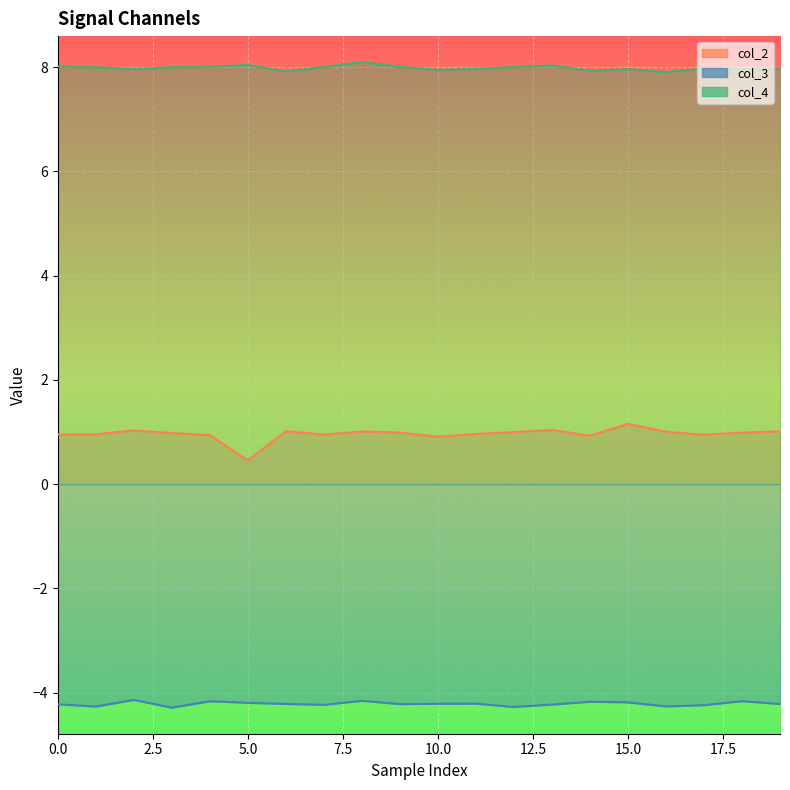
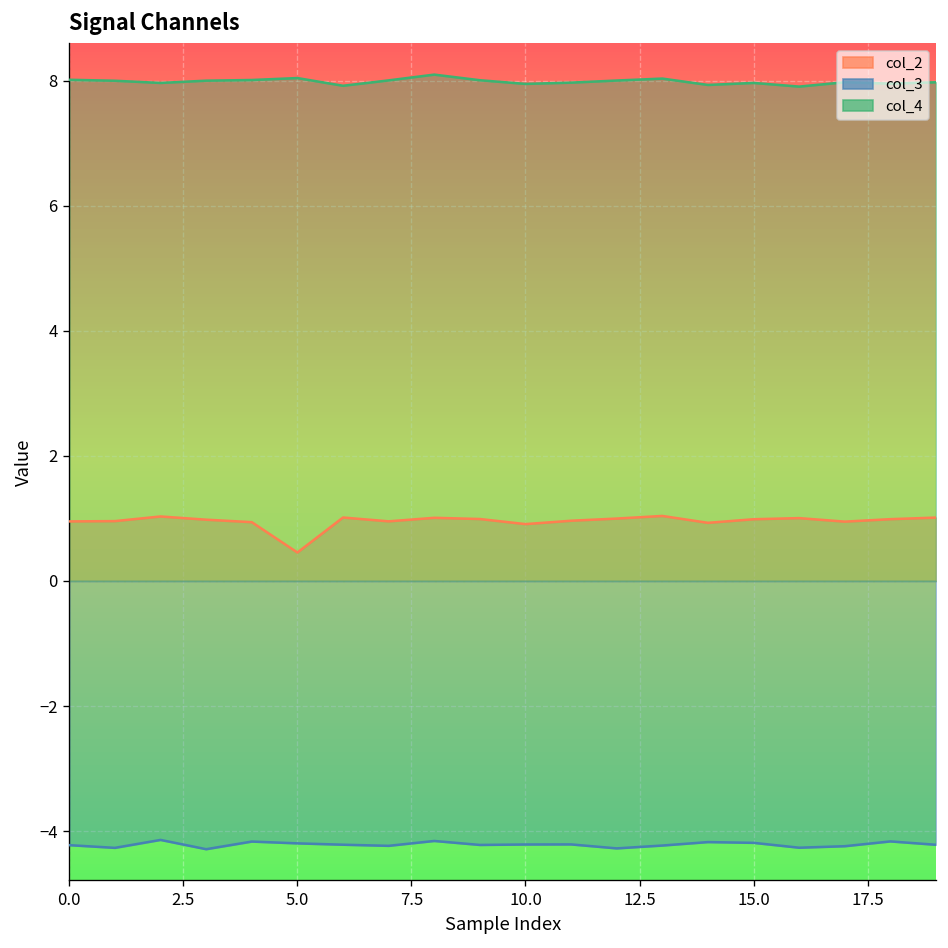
col_2, 15.0: 1.2 -> 1.0
